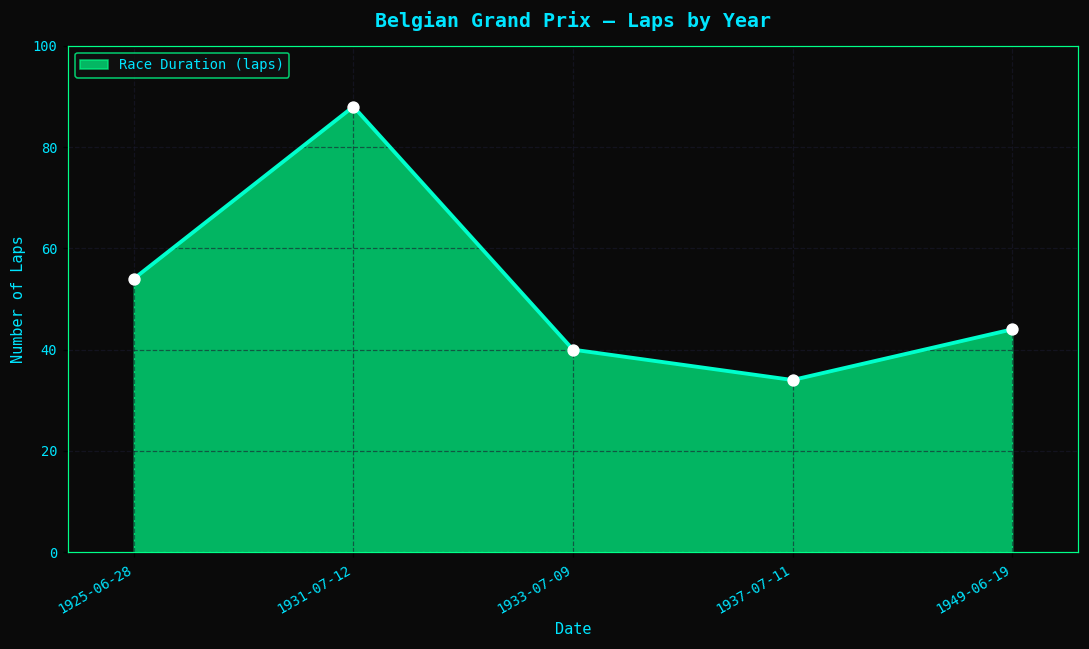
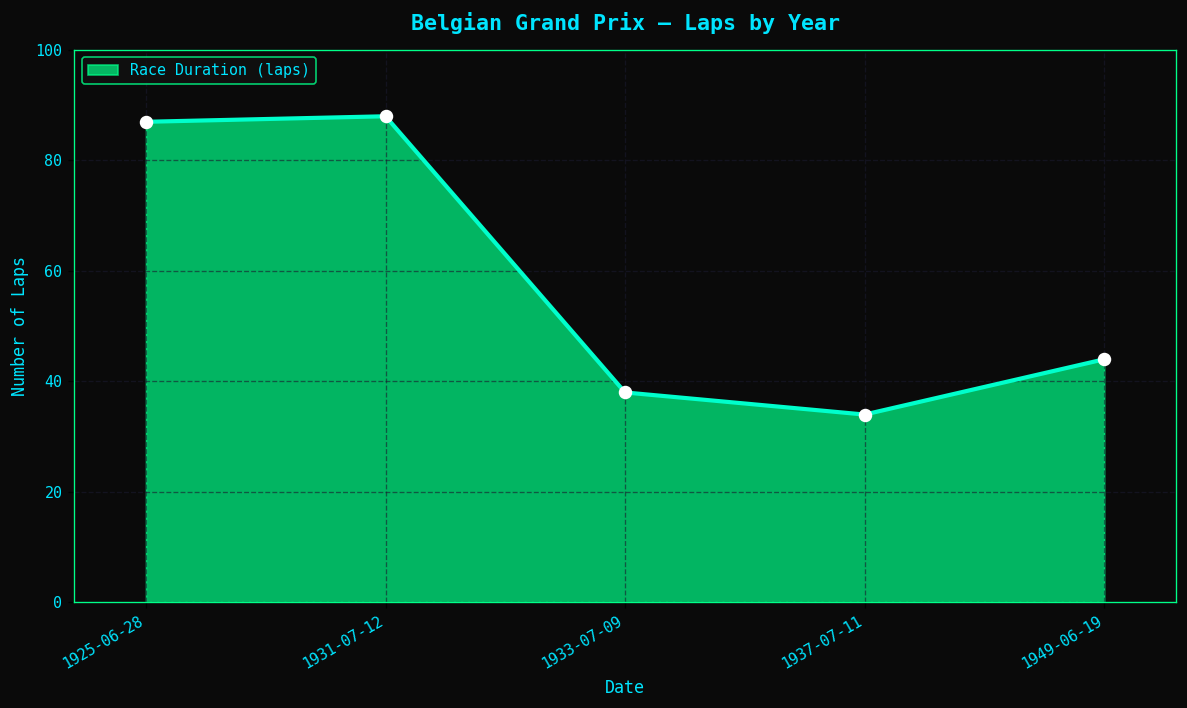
1925-06-28: 54 -> 87
1933-07-09: 40 -> 38
